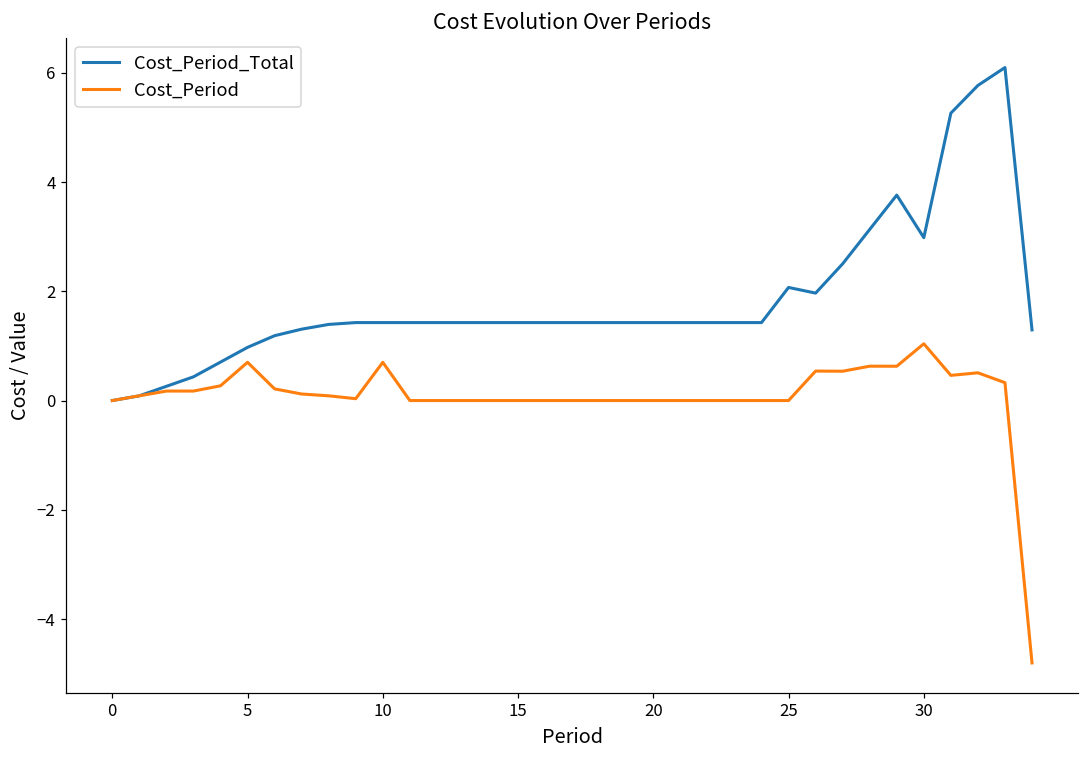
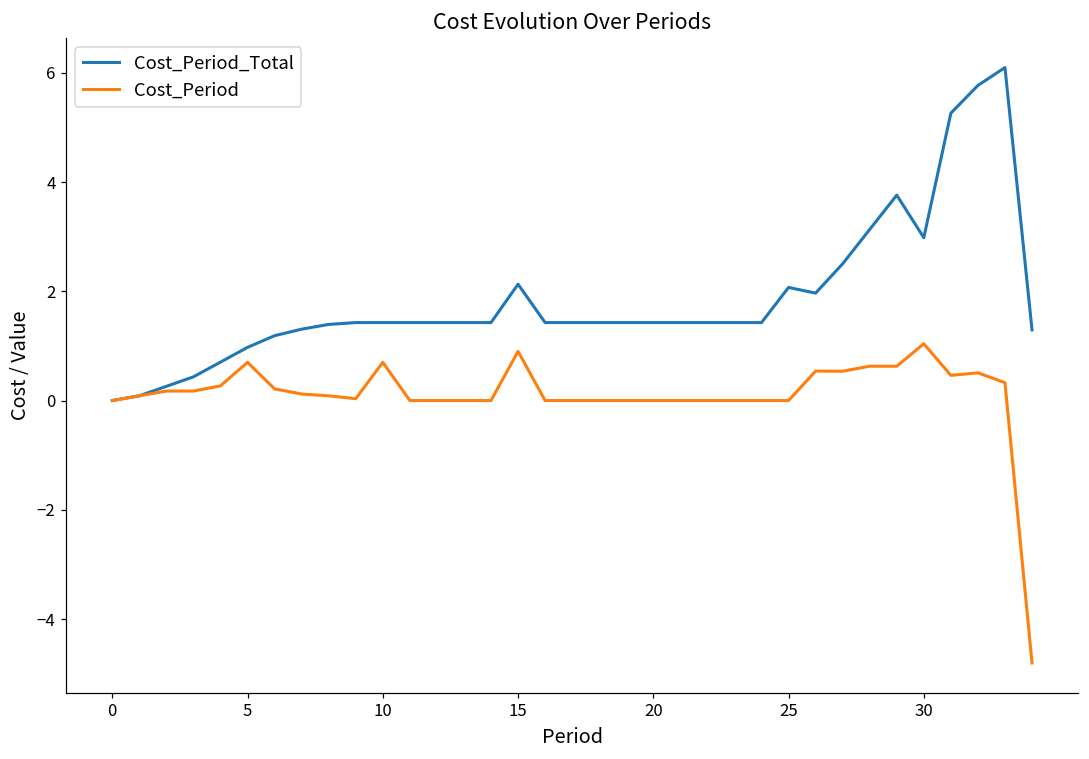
Cost_Period_Total, 15: 1.4 -> 2.1
Cost_Period, 15: 0.0 -> 0.9
